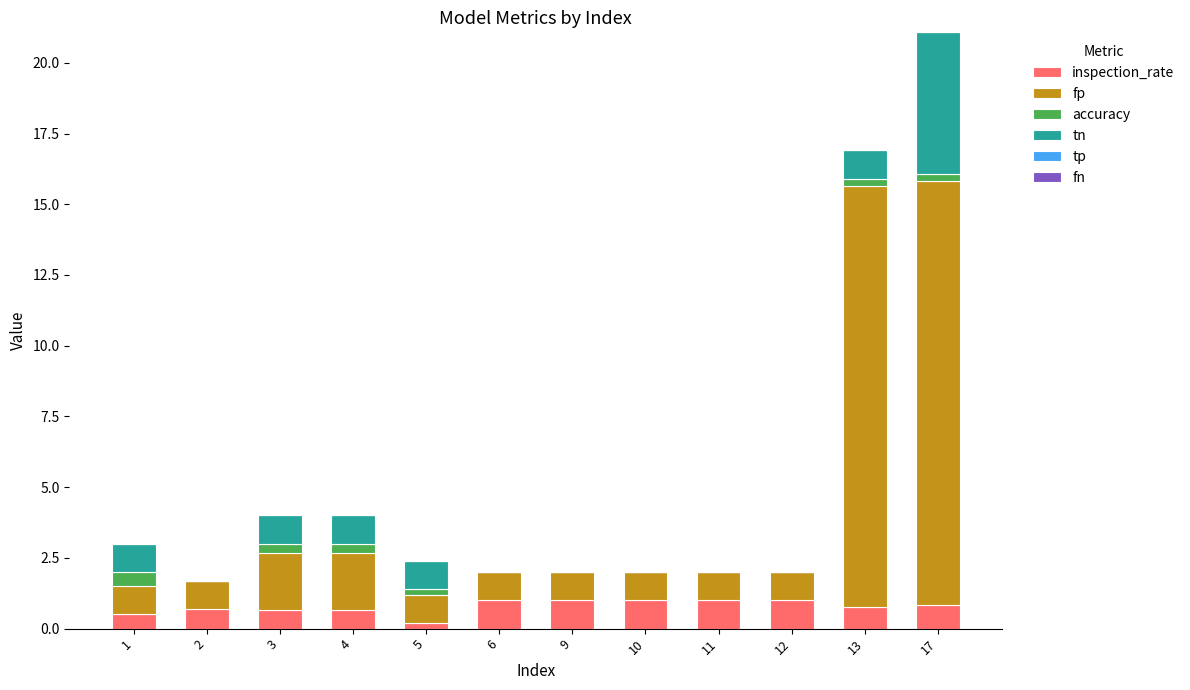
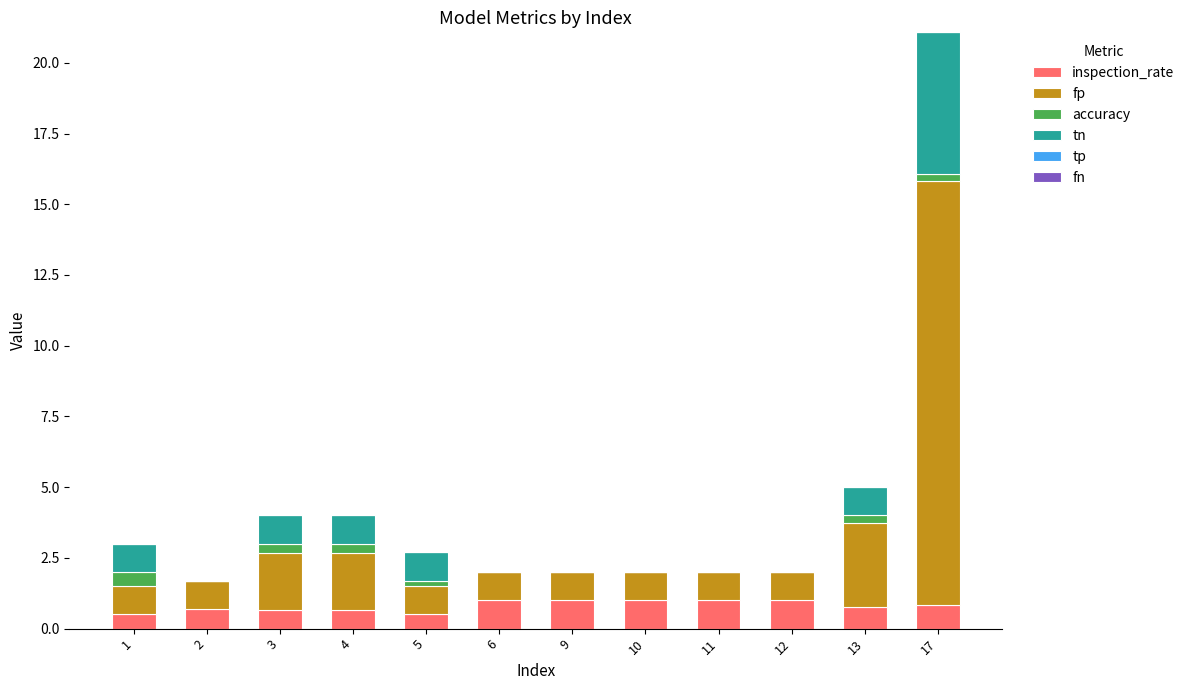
inspection_rate, 5: 0.2 -> 0.5
fp, 13: 14.9 -> 3.0
